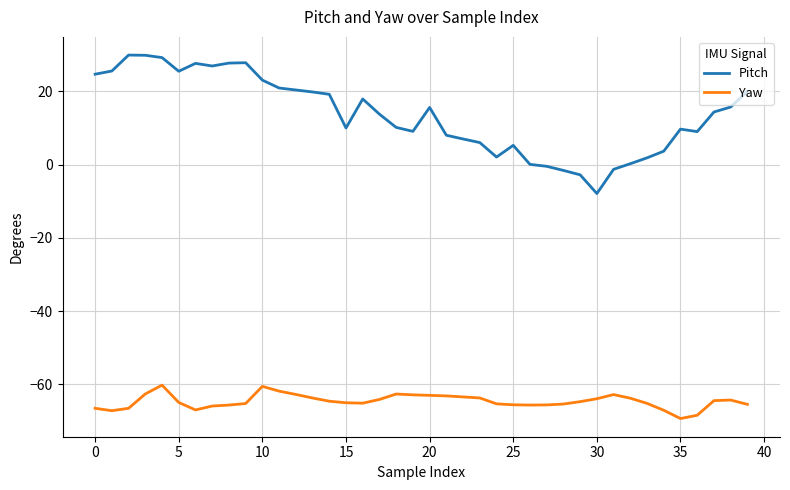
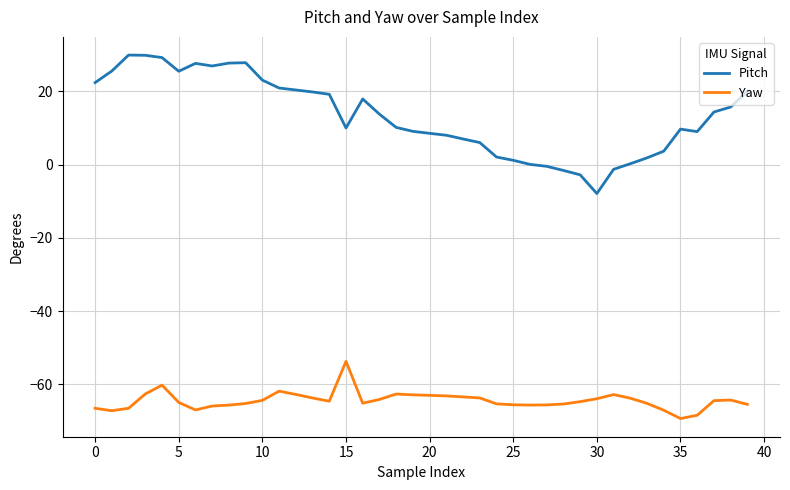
Pitch, 0: 25 -> 22
Yaw, 10: -61 -> -64
Yaw, 15: -65 -> -54
Pitch, 20: 16 -> 9
Pitch, 25: 5 -> 1
